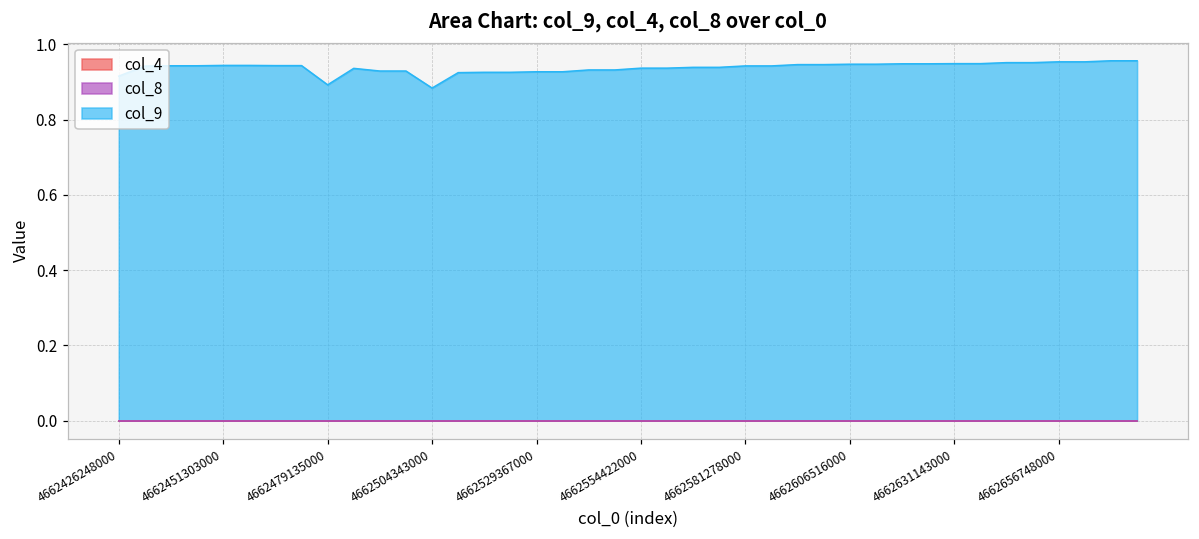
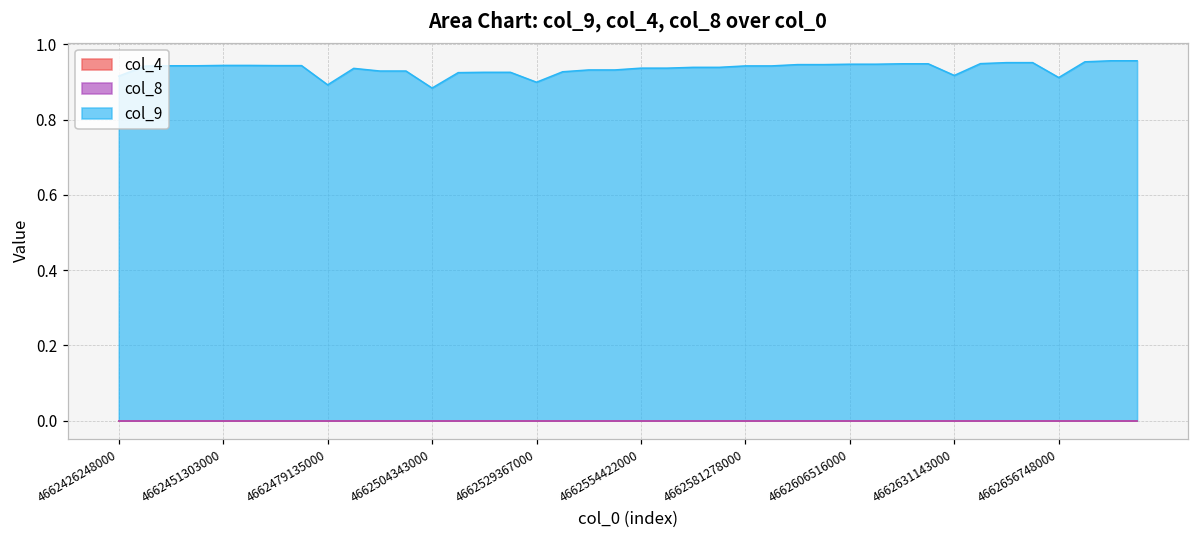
col_9, 4662529367000: 0.93 -> 0.90
col_9, 4662631143000: 0.95 -> 0.92
col_9, 4662656748000: 0.95 -> 0.91
